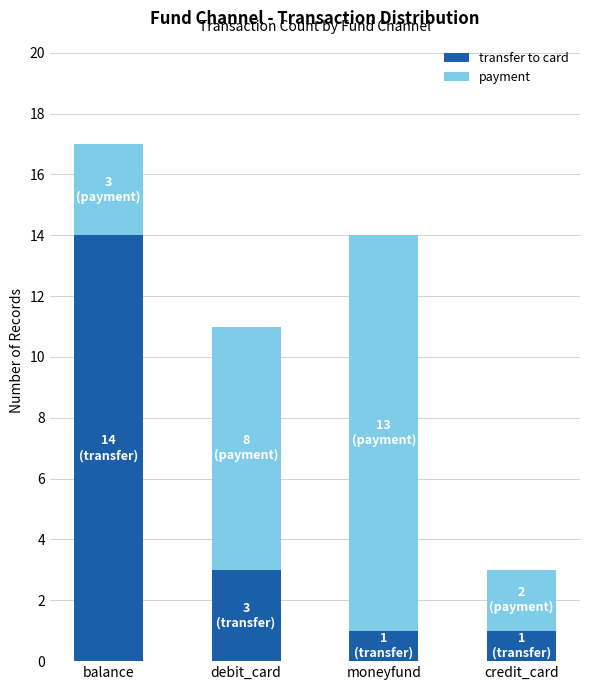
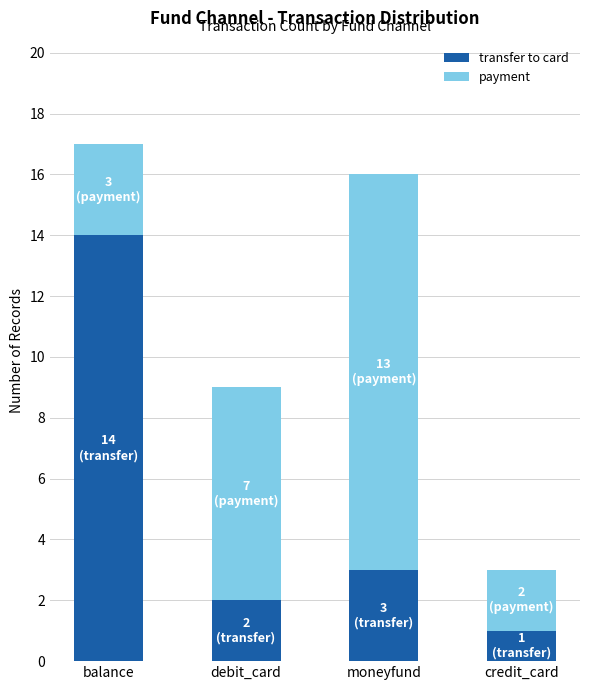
transfer to card, debit_card: 3 -> 2
payment, debit_card: 8 -> 7
transfer to card, moneyfund: 1 -> 3
